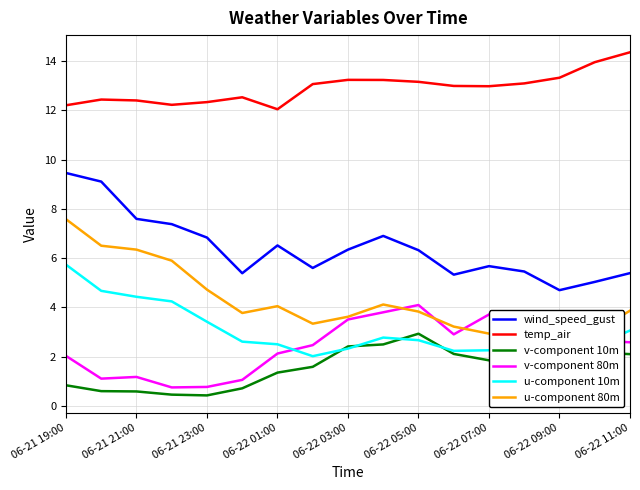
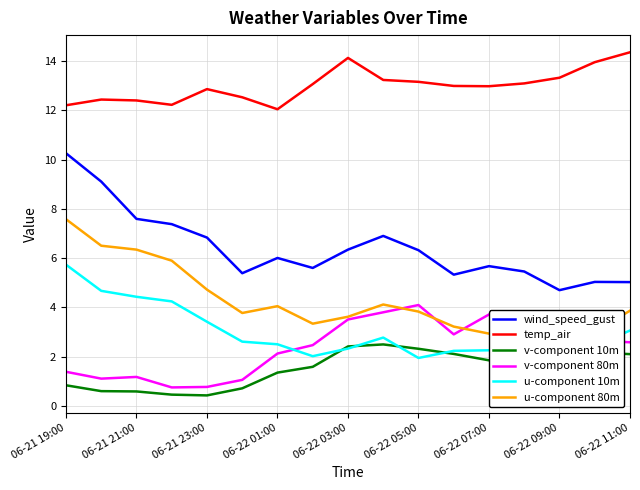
wind_speed_gust, 06-21 19:00: 9.5 -> 10.3
v-component 80m, 06-21 19:00: 2.0 -> 1.4
temp_air, 06-21 23:00: 12.3 -> 12.9
wind_speed_gust, 06-22 01:00: 6.5 -> 6.0
temp_air, 06-22 03:00: 13.2 -> 14.1
v-component 10m, 06-22 05:00: 2.9 -> 2.3
u-component 10m, 06-22 05:00: 2.7 -> 1.9
wind_speed_gust, 06-22 11:00: 5.4 -> 5.0
